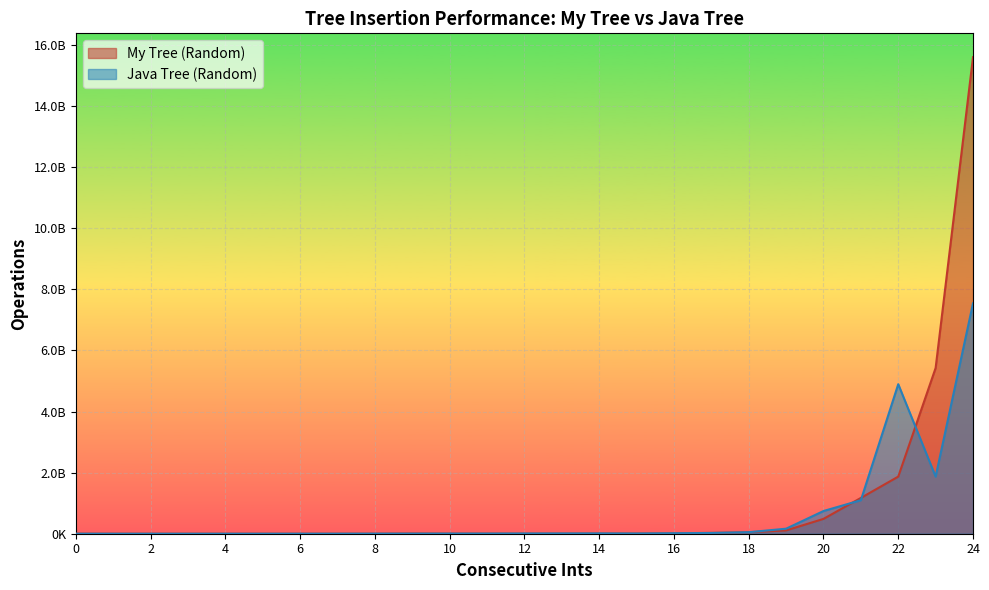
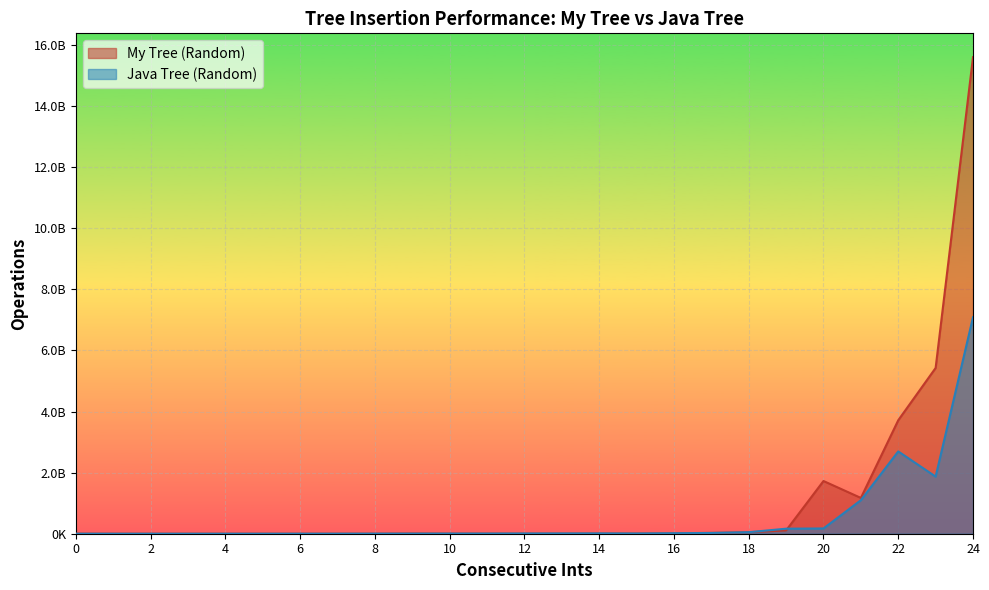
My Tree (Random), 20: 500000000 -> 1700000000
Java Tree (Random), 20: 700000000 -> 200000000
My Tree (Random), 22: 1900000000 -> 3700000000
Java Tree (Random), 22: 4900000000 -> 2700000000
Java Tree (Random), 24: 7500000000 -> 7100000000
